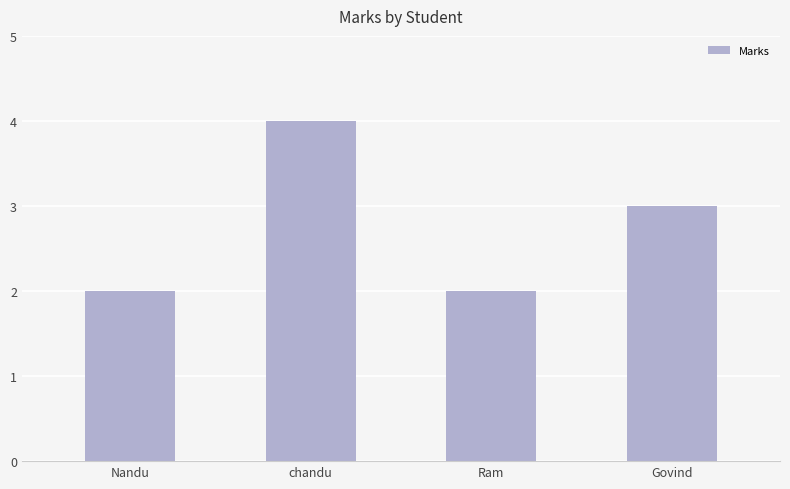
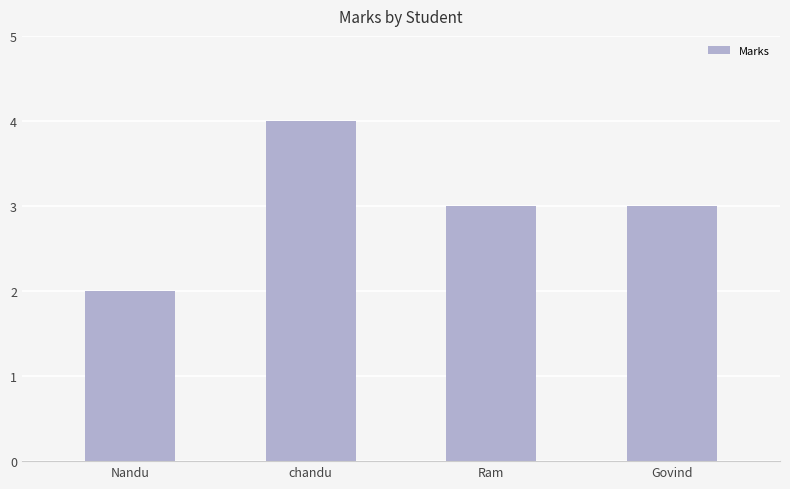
Ram: 2 -> 3
